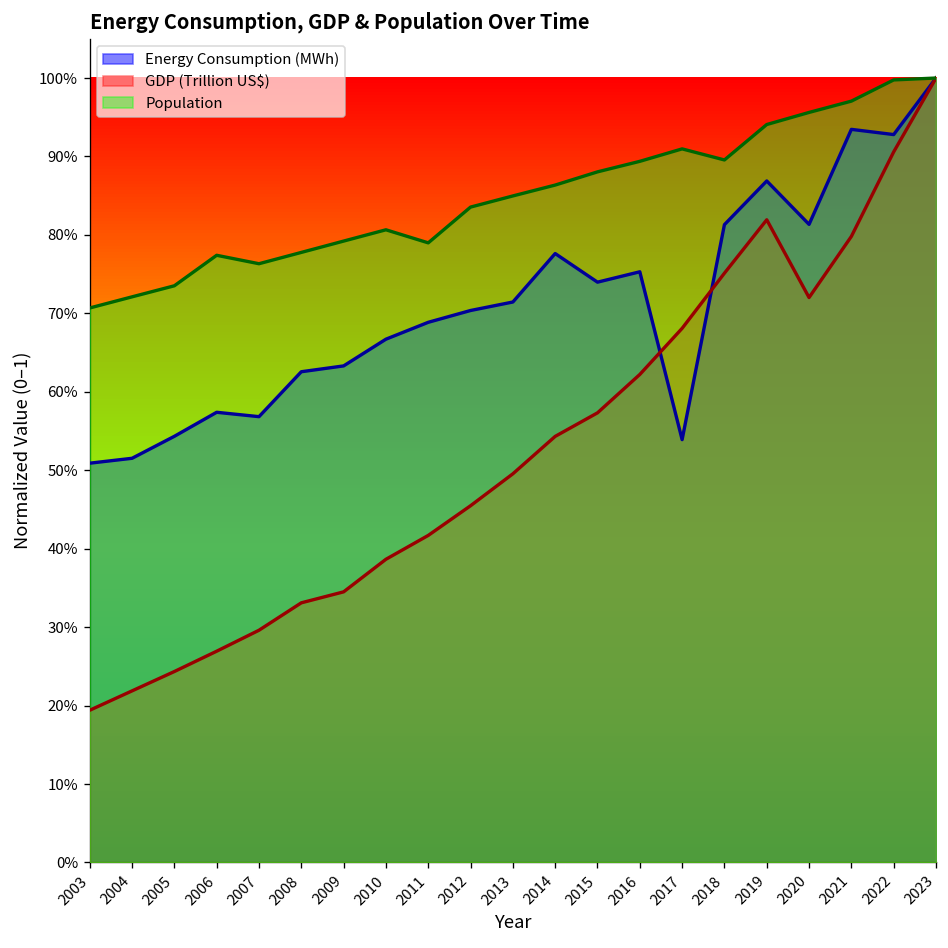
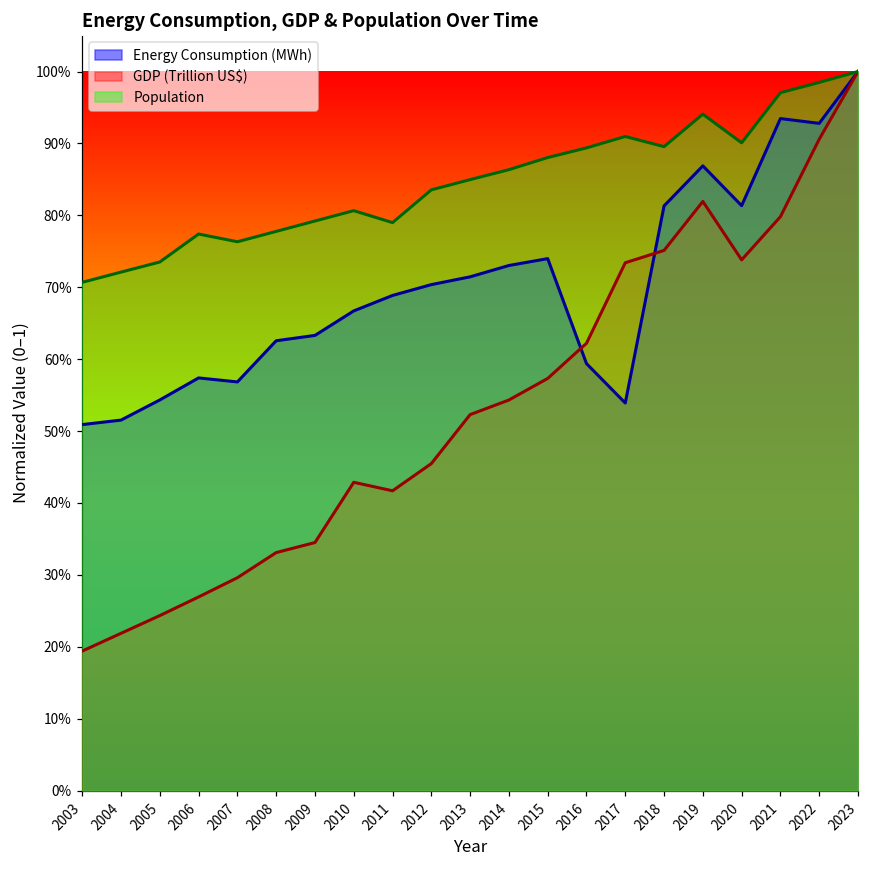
GDP (Trillion US$), 2010: 39% -> 43%
GDP (Trillion US$), 2013: 50% -> 52%
Energy Consumption (MWh), 2014: 78% -> 73%
Energy Consumption (MWh), 2016: 75% -> 59%
GDP (Trillion US$), 2017: 68% -> 73%
GDP (Trillion US$), 2020: 72% -> 74%
Population, 2020: 96% -> 90%
Population, 2022: 100% -> 98%
